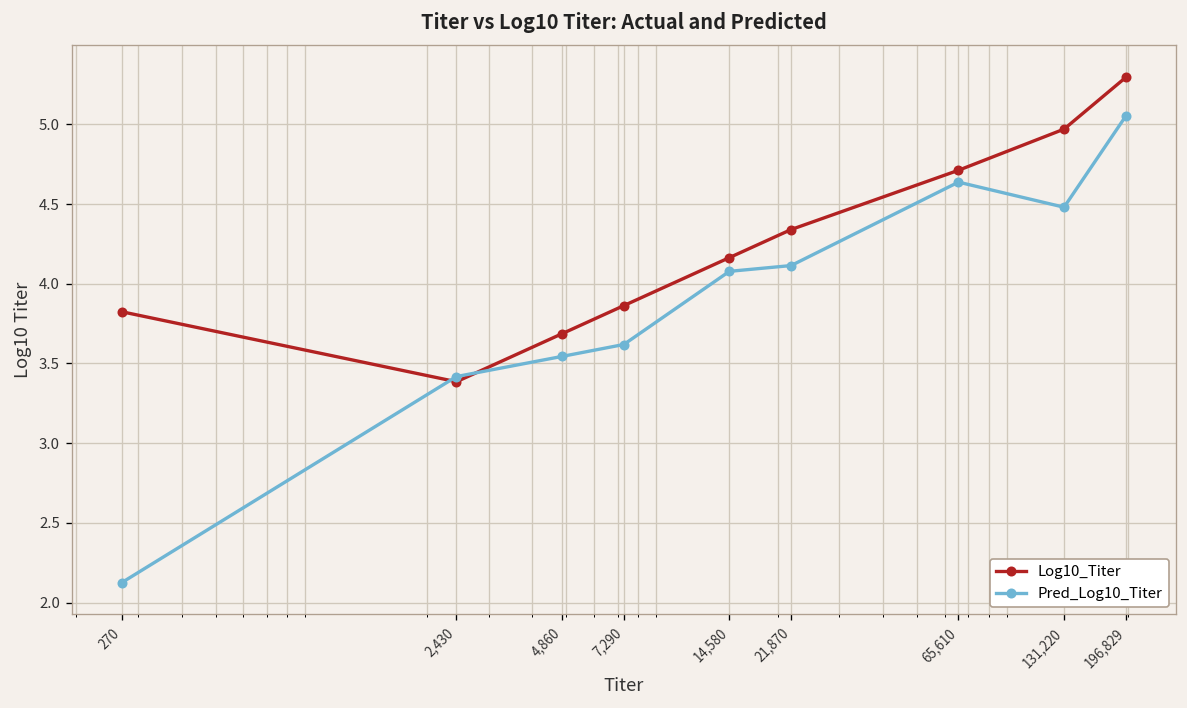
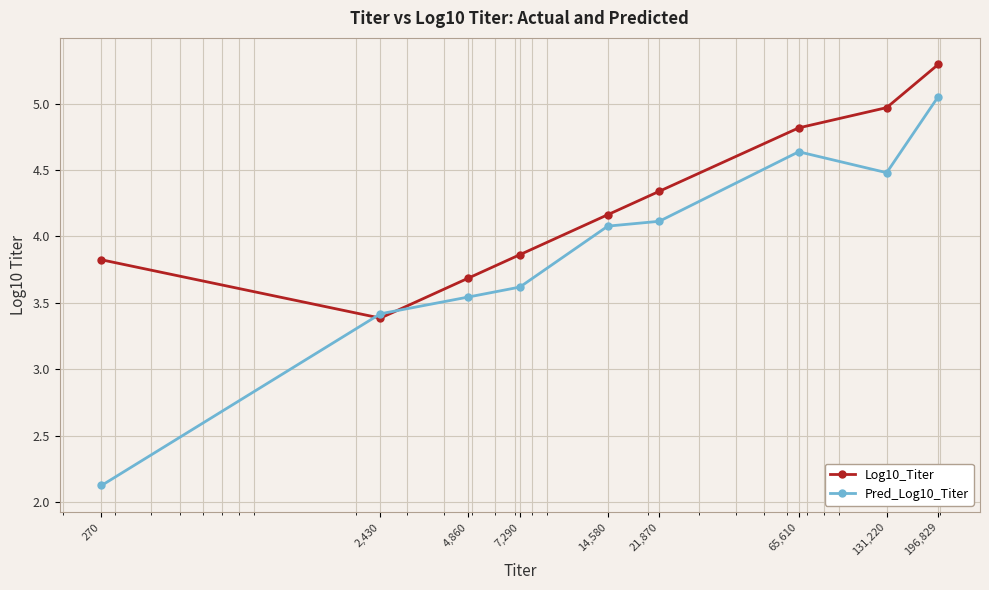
Log10_Titer, 65,610: 4.71 -> 4.82
